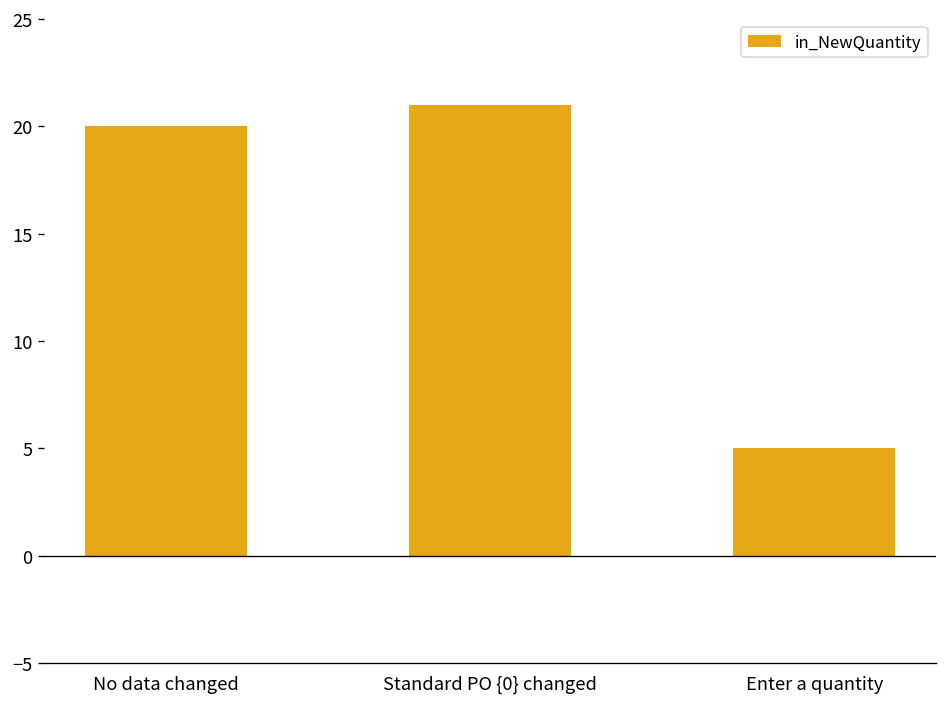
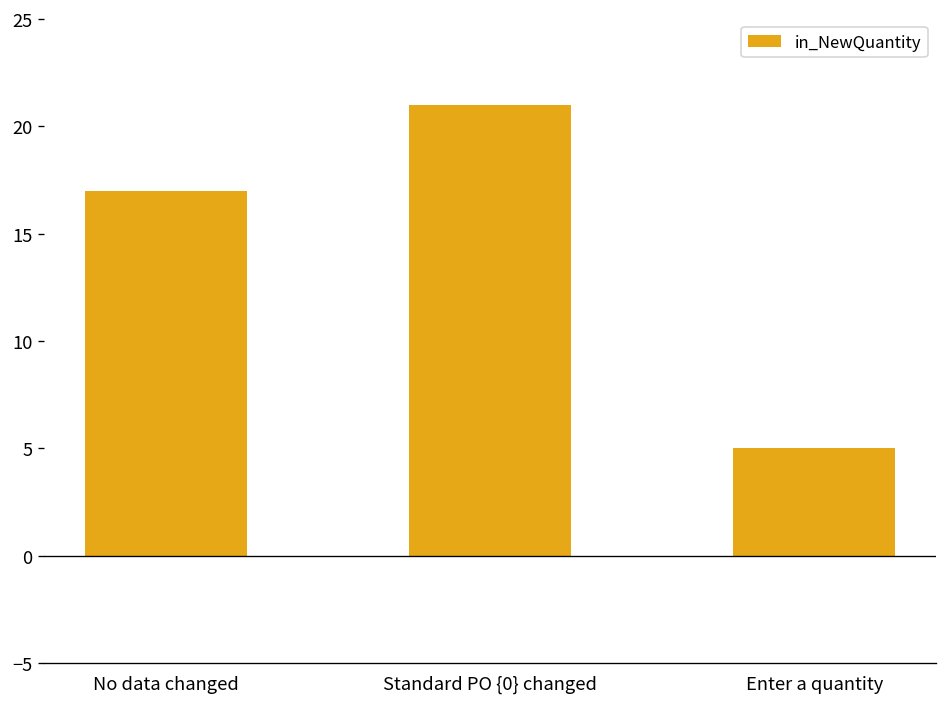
No data changed: 20 -> 17
